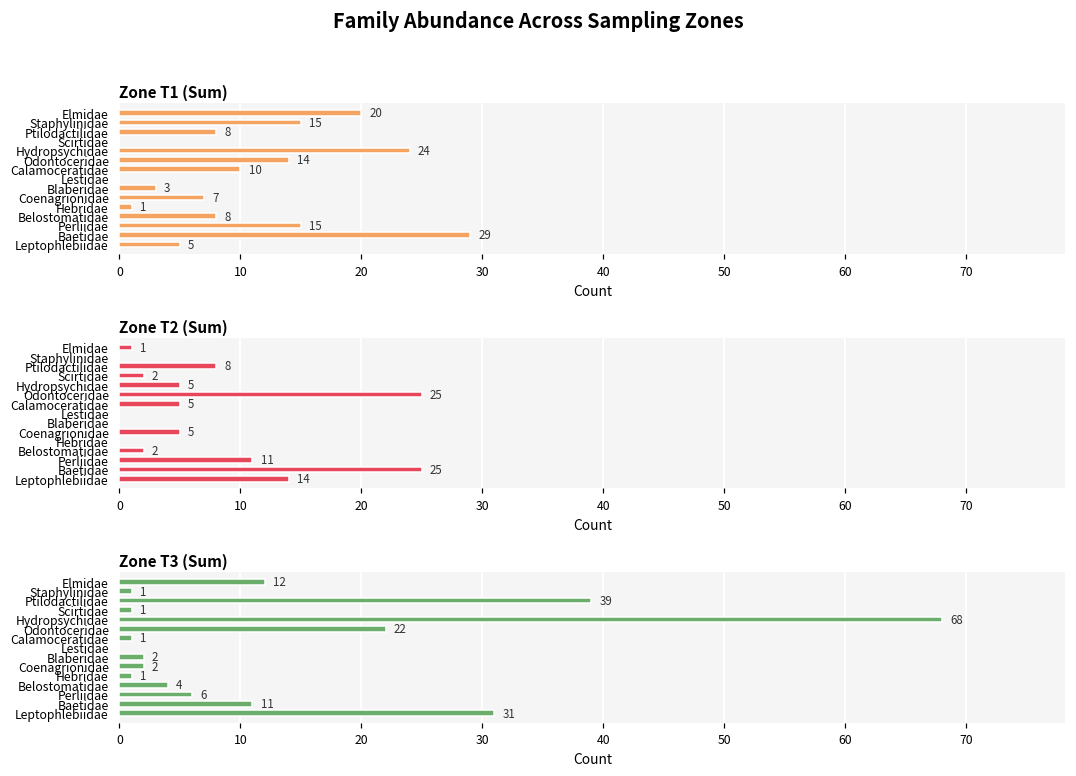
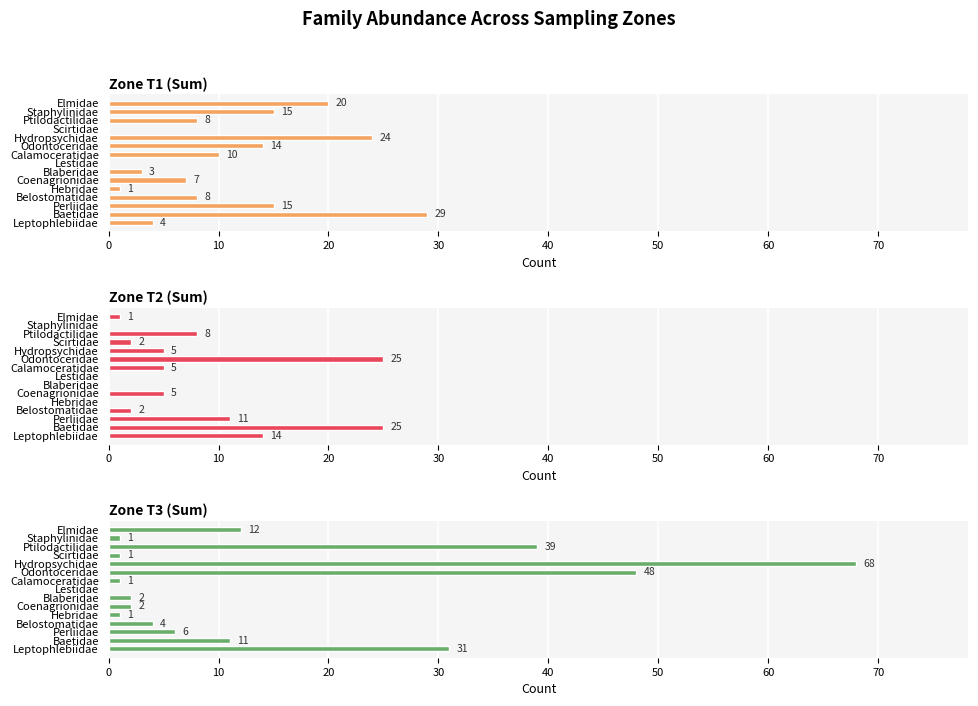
Zone T1 (Sum), Leptophlebiidae: 5 -> 4
Zone T3 (Sum), Odontoceridae: 22 -> 48
